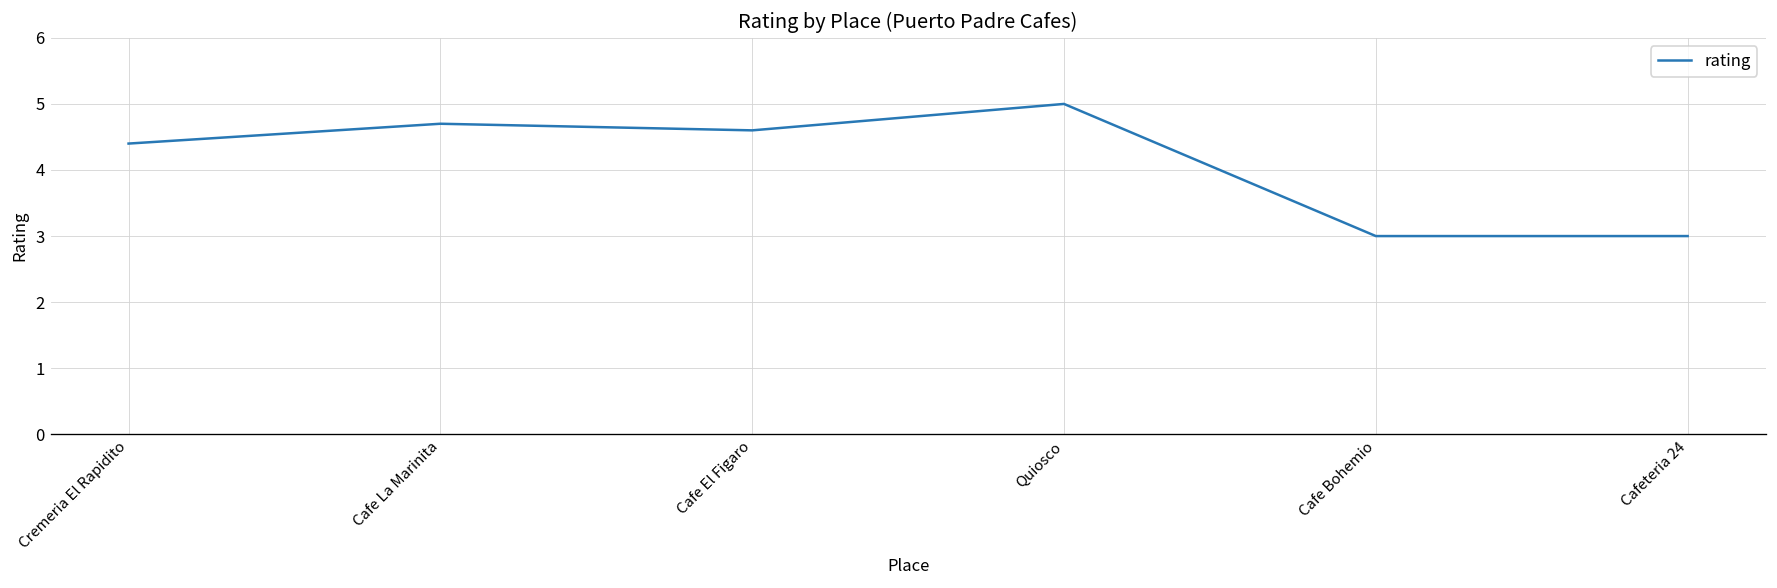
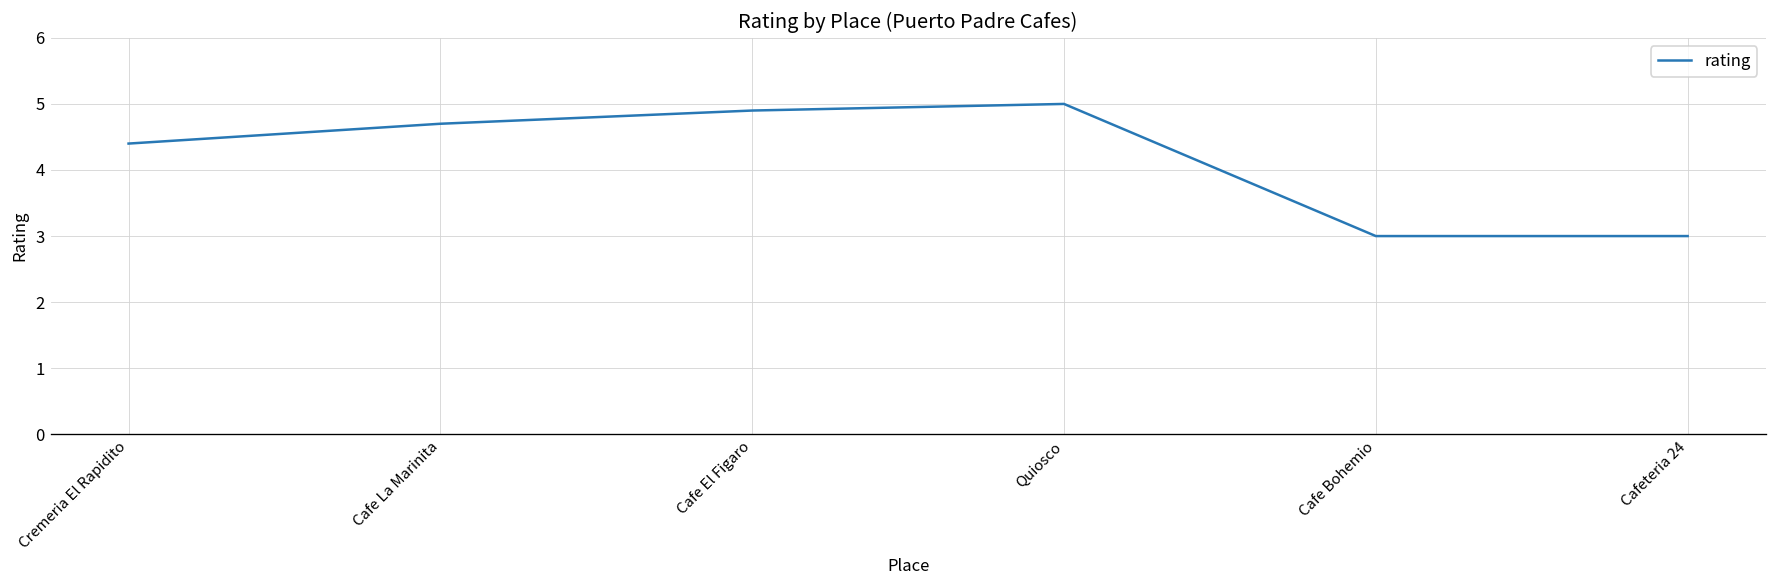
Cafe El Figaro: 4.6 -> 4.9
